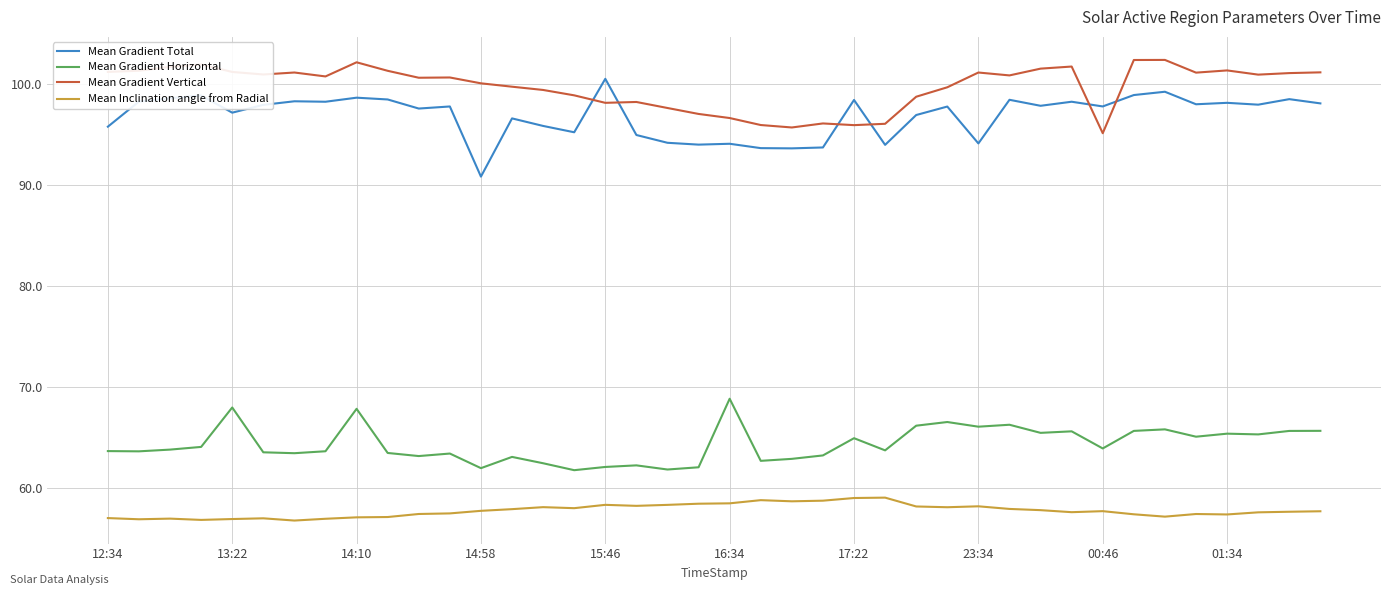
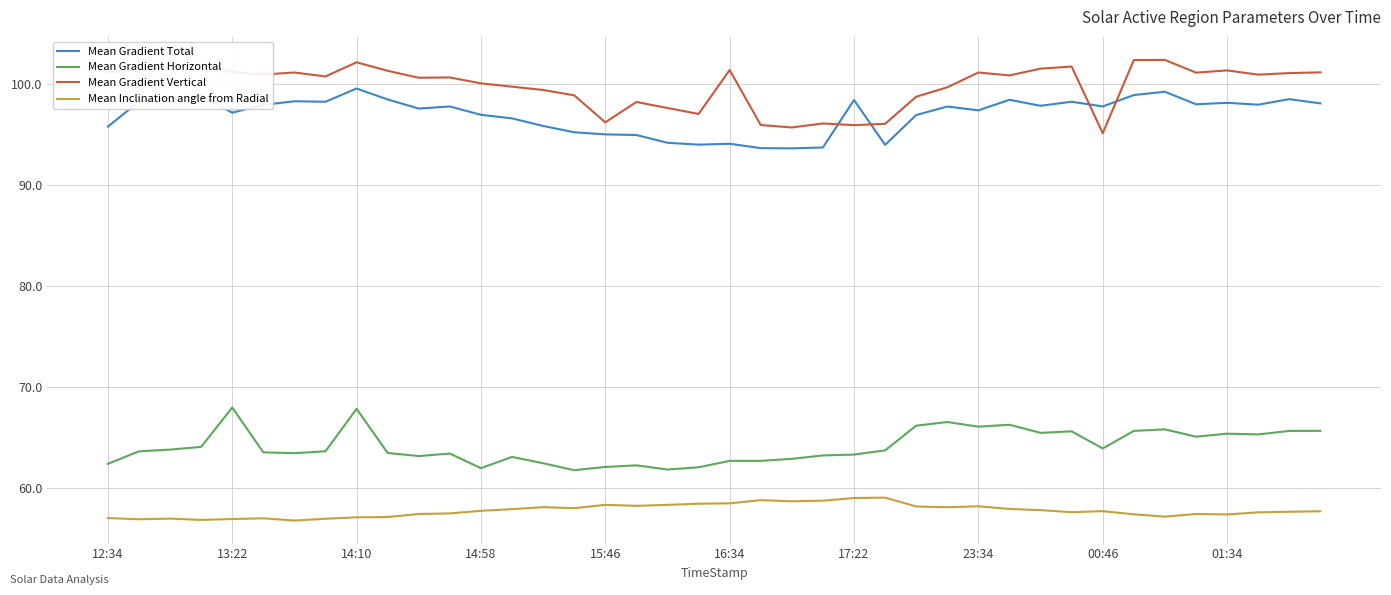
Mean Gradient Horizontal, 12:34: 63.6 -> 62.4
Mean Gradient Total, 14:10: 98.6 -> 99.5
Mean Gradient Total, 14:58: 90.8 -> 96.9
Mean Gradient Total, 15:46: 100.5 -> 95.0
Mean Gradient Vertical, 15:46: 98.1 -> 96.2
Mean Gradient Horizontal, 16:34: 68.8 -> 62.7
Mean Gradient Vertical, 16:34: 96.6 -> 101.4
Mean Gradient Horizontal, 17:22: 64.9 -> 63.3
Mean Gradient Total, 23:34: 94.1 -> 97.4
